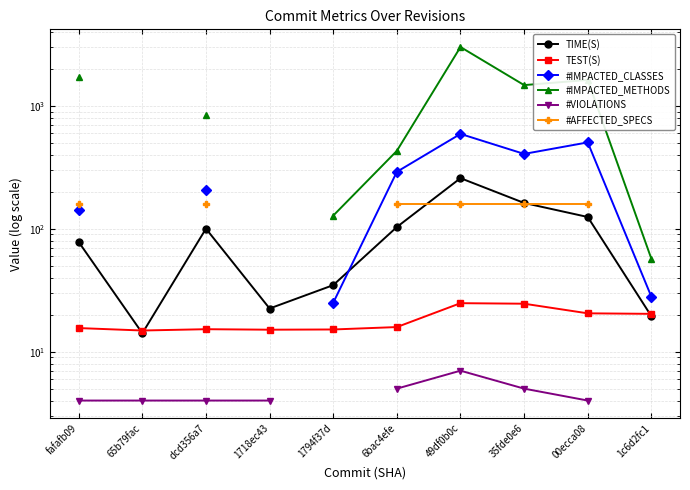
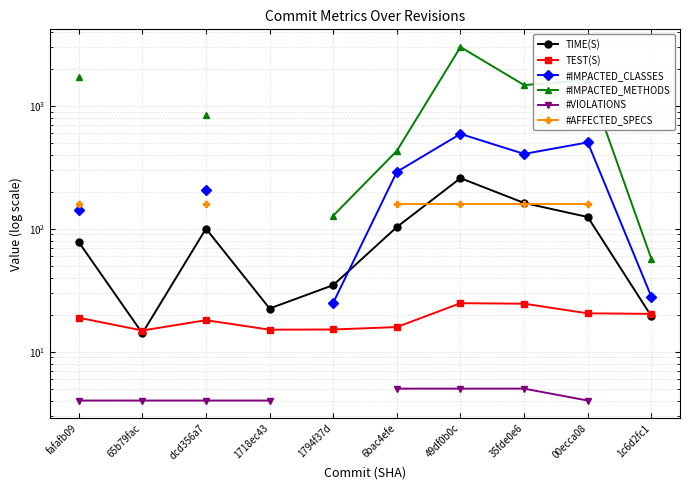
TEST(S), fafafb09: 16 -> 19
TEST(S), dcd356a7: 15 -> 18
#VIOLATIONS, 49df0b0c: 7 -> 5
